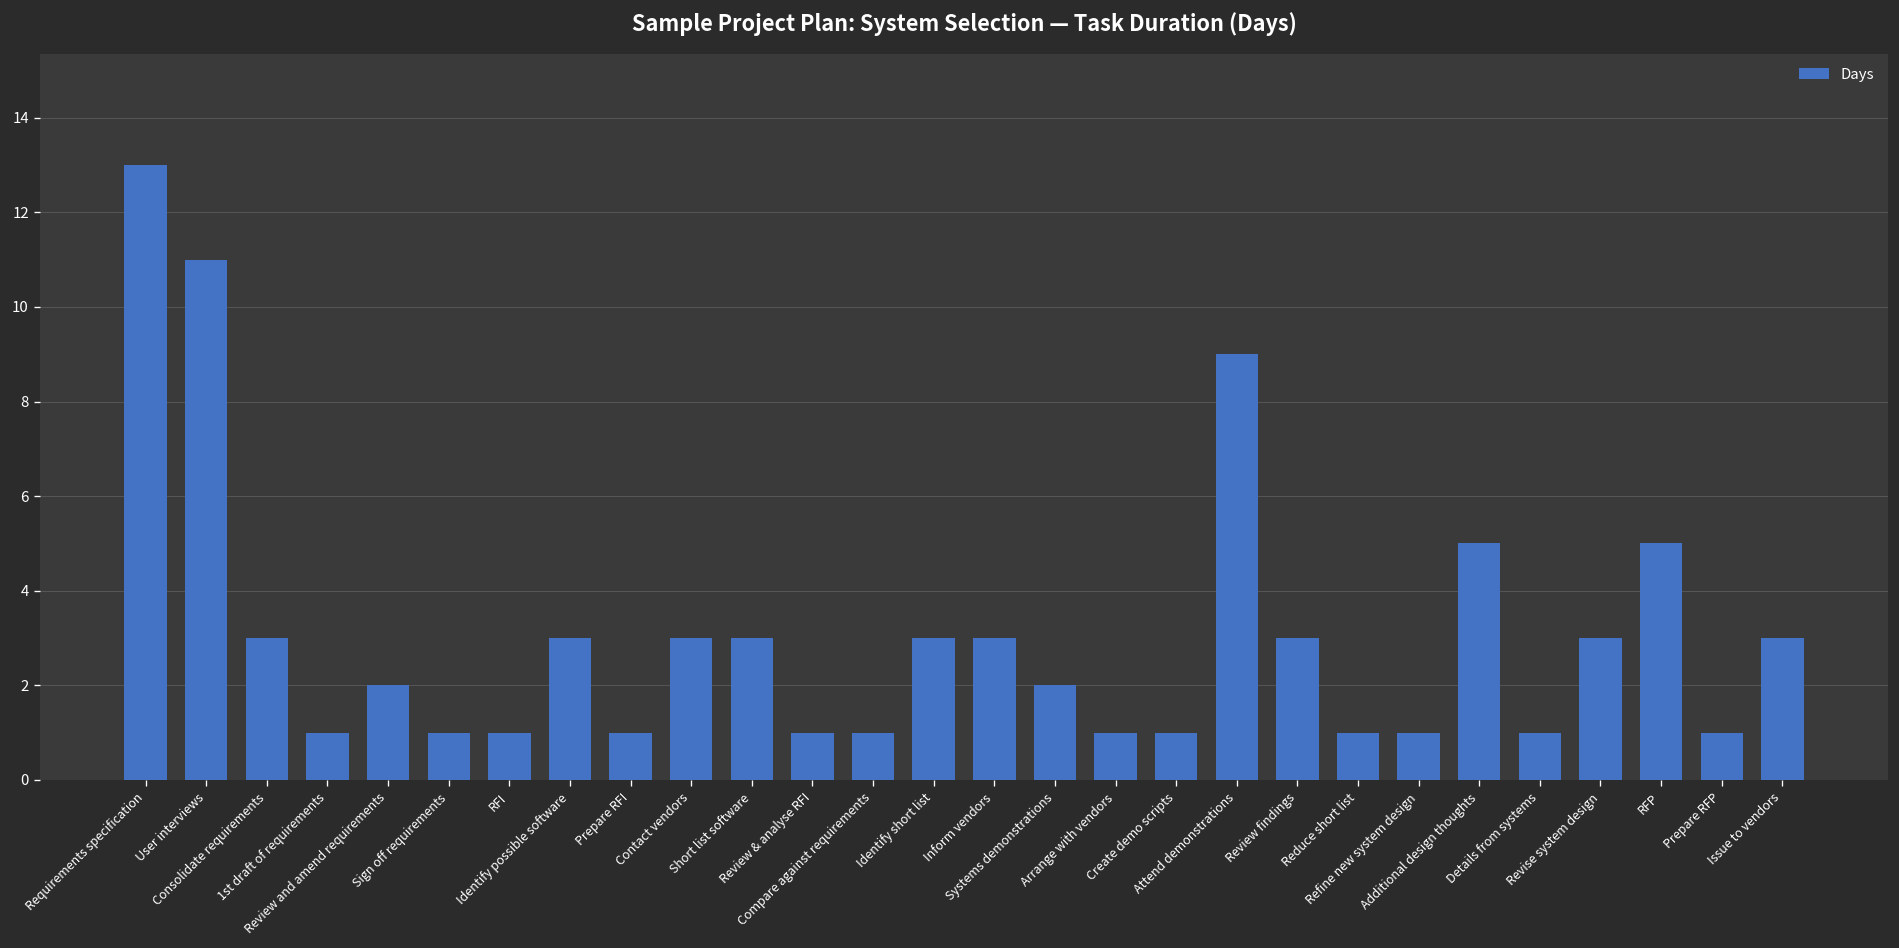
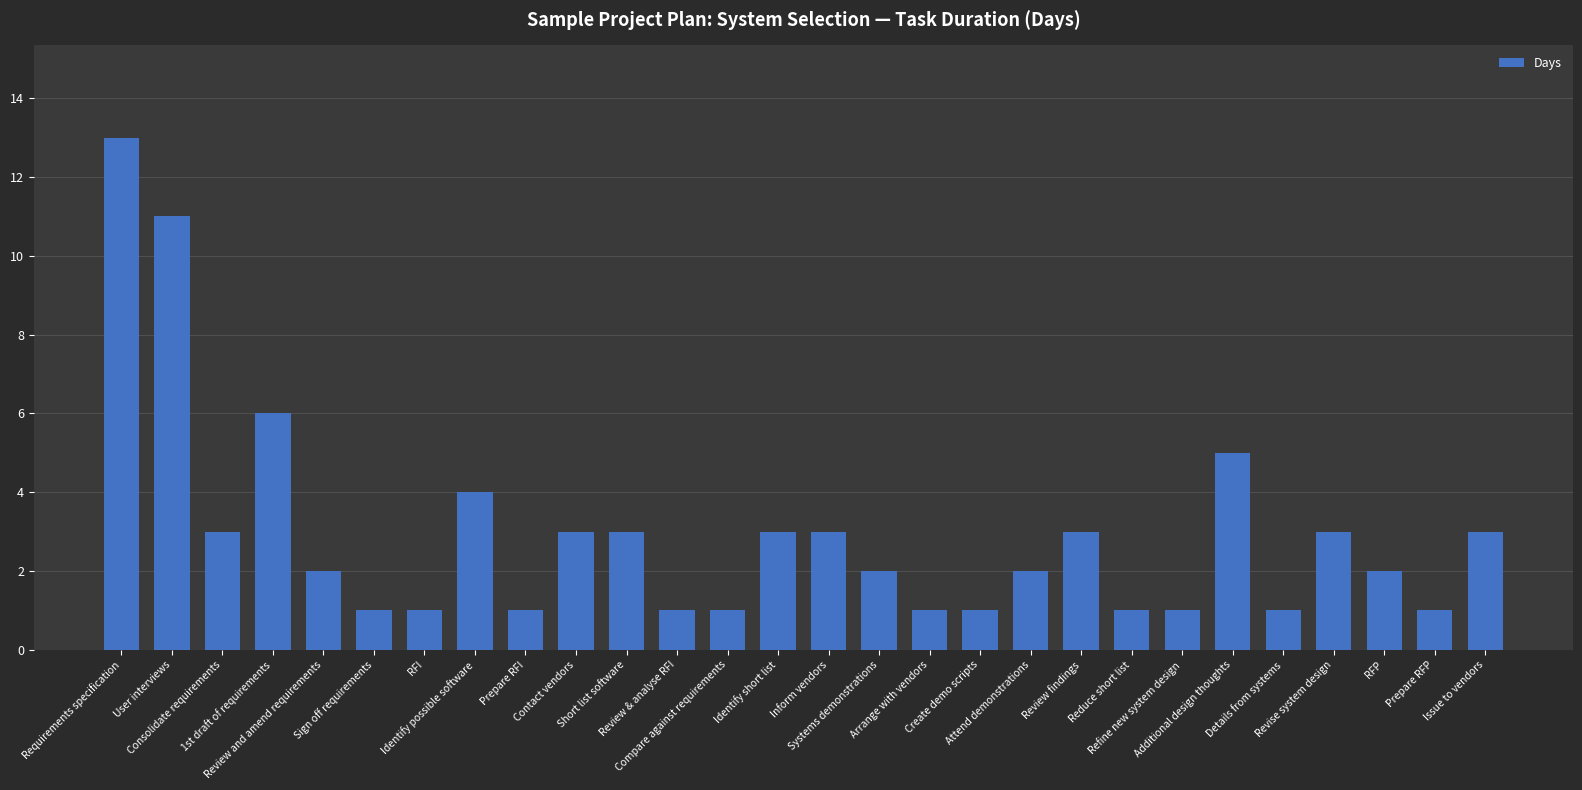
1st draft of requirements: 1 -> 6
Identify possible software: 3 -> 4
Attend demonstrations: 9 -> 2
RFP: 5 -> 2
